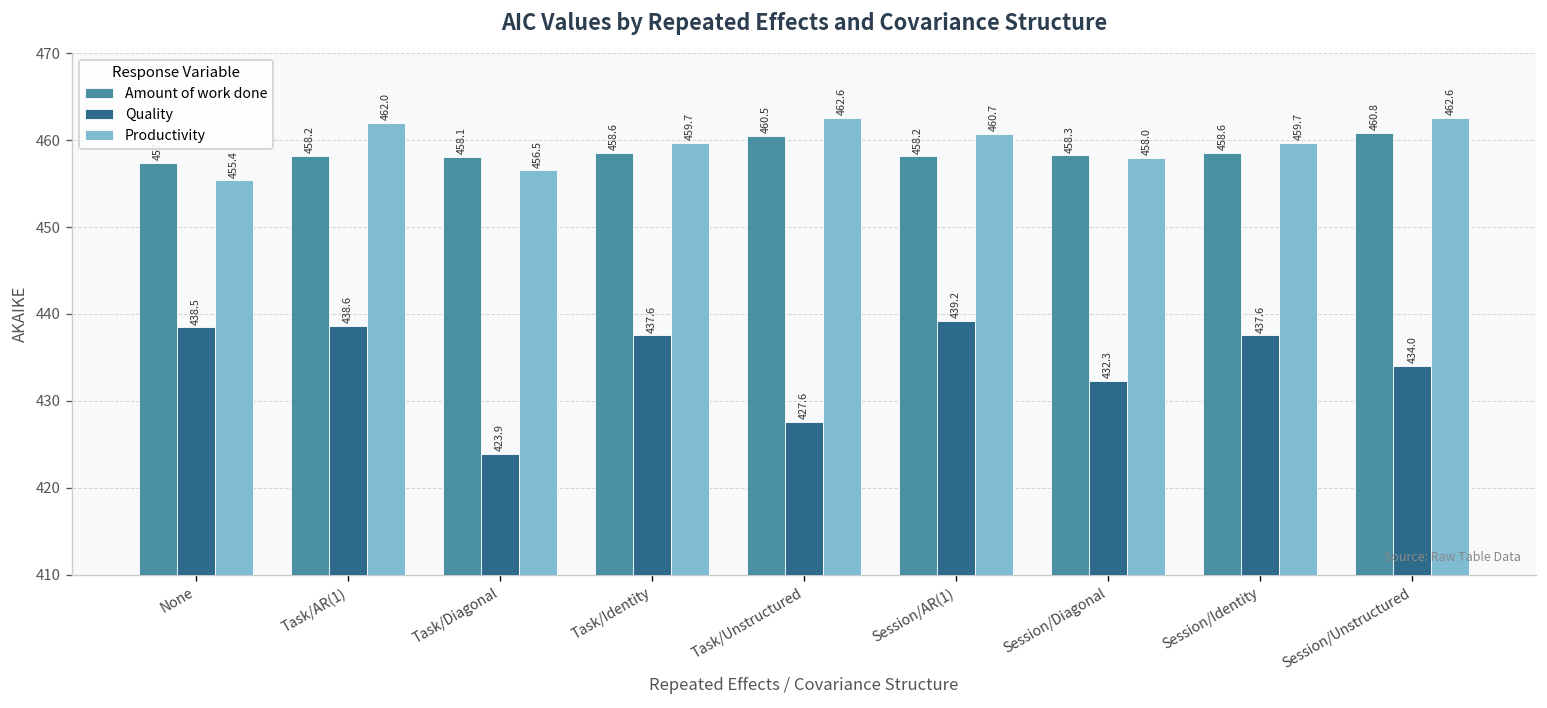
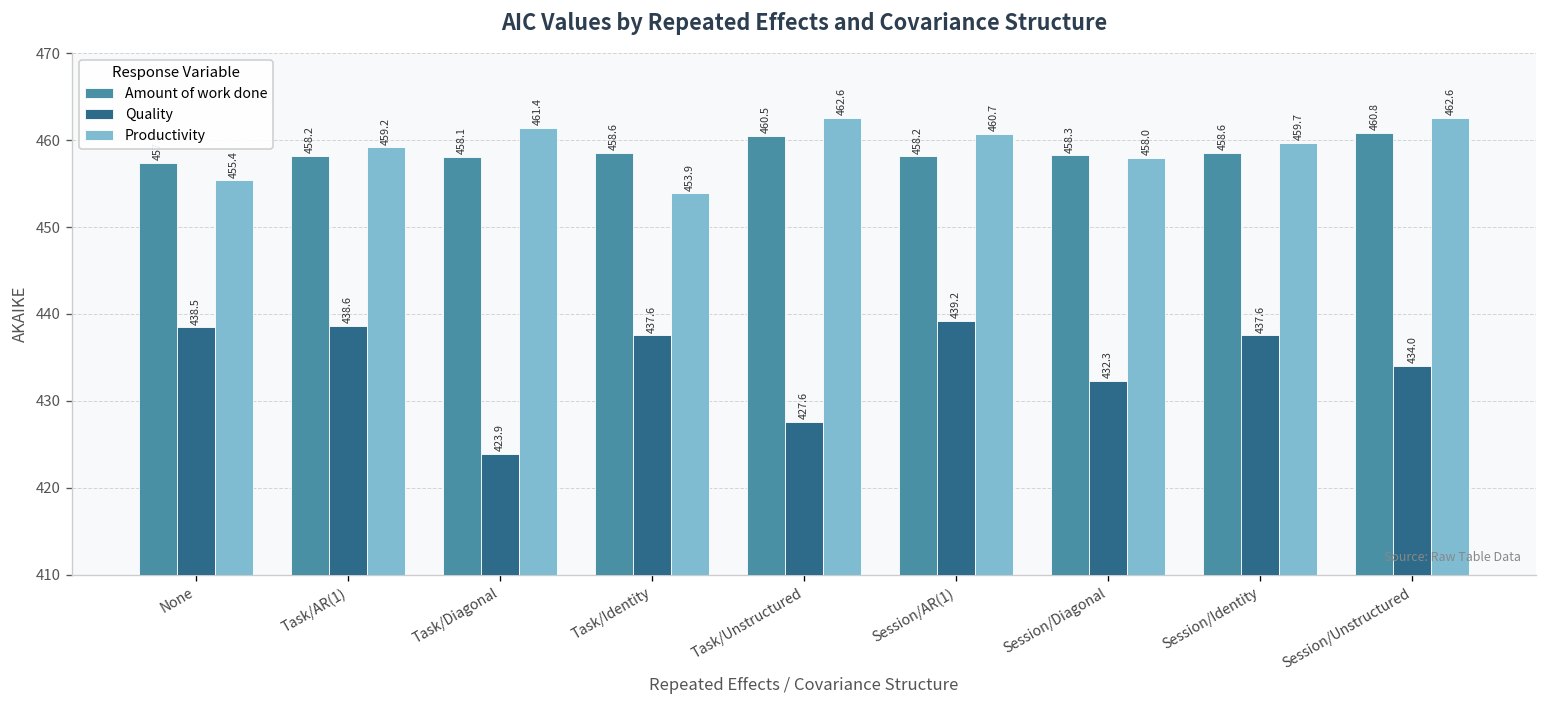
Productivity, Task/AR(1): 462.0 -> 459.2
Productivity, Task/Diagonal: 456.5 -> 461.4
Productivity, Task/Identity: 459.7 -> 453.9
